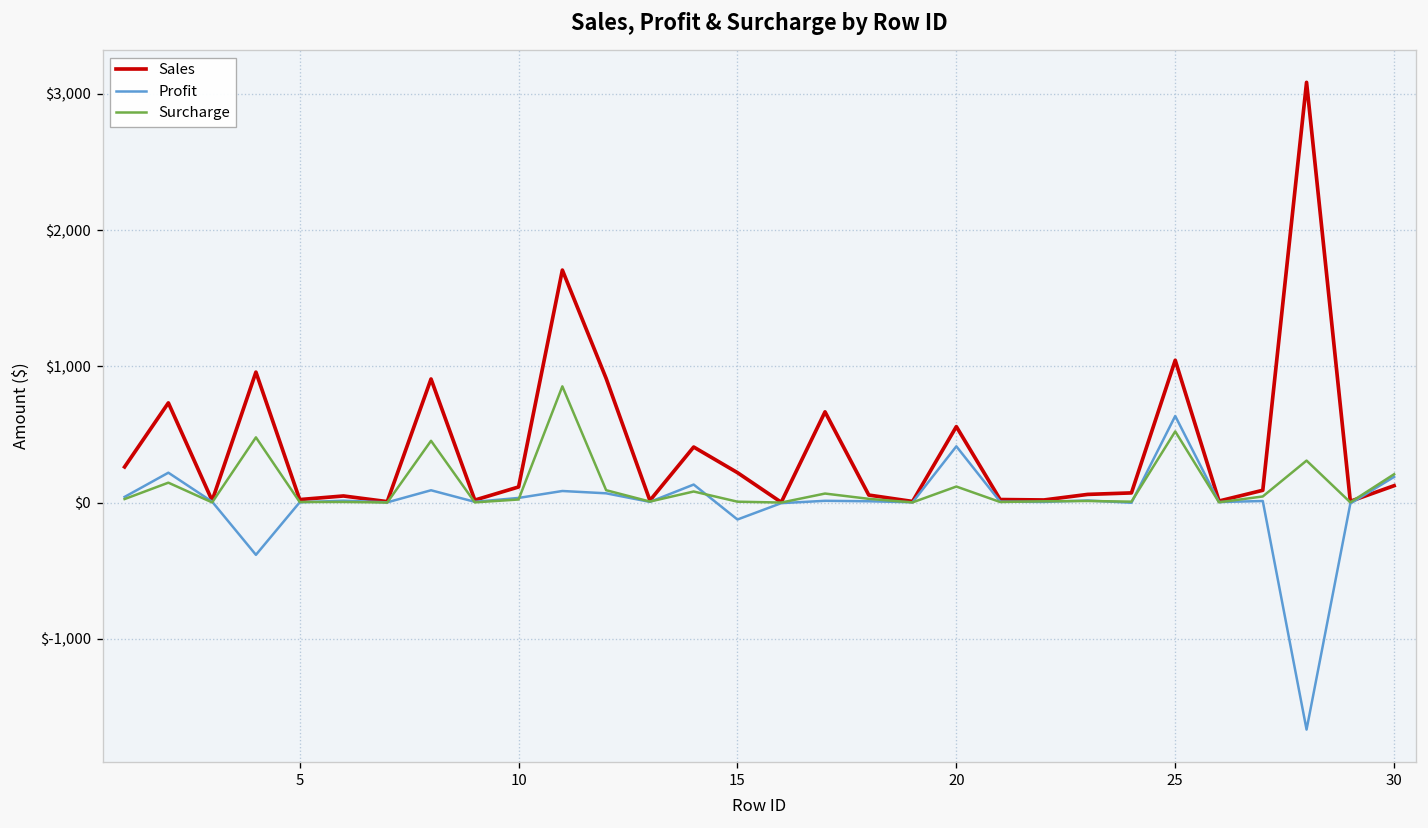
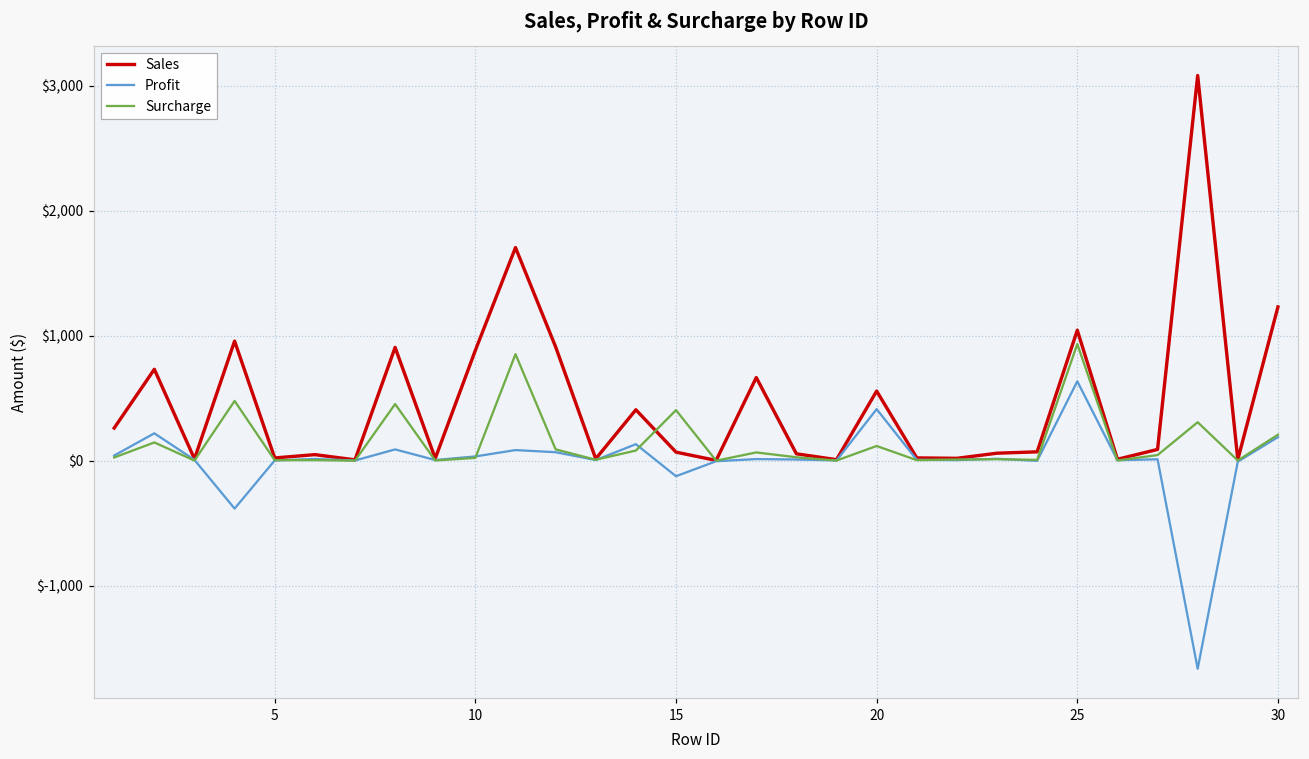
Sales, 10: $110 -> $880
Sales, 15: $220 -> $70
Surcharge, 15: $10 -> $410
Surcharge, 25: $520 -> $930
Sales, 30: $120 -> $1,230
